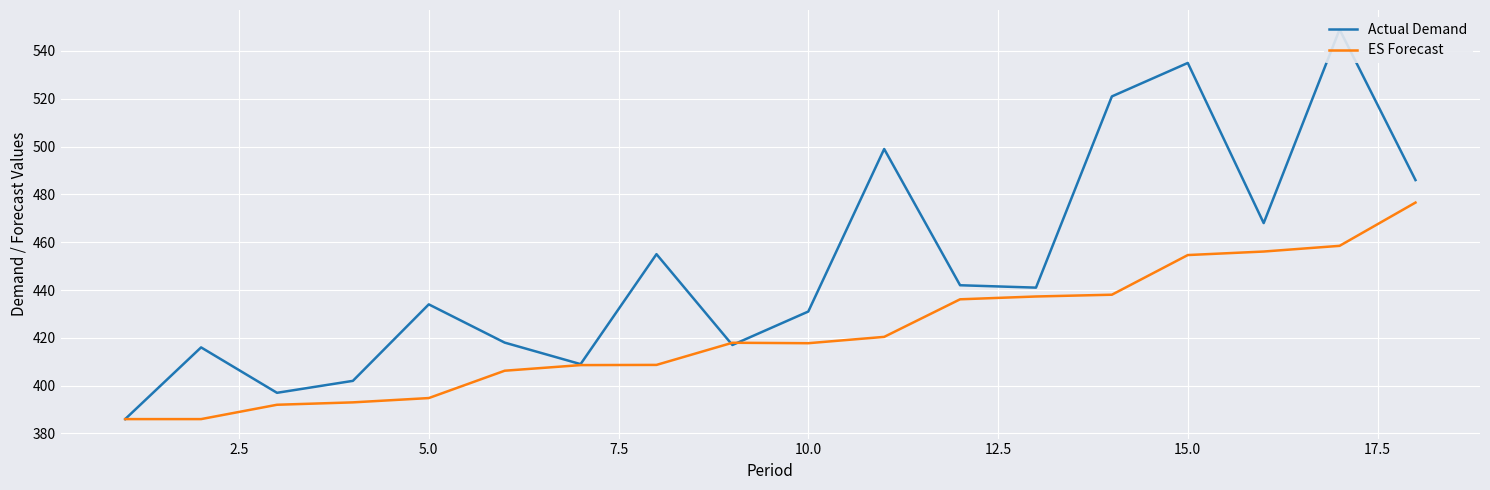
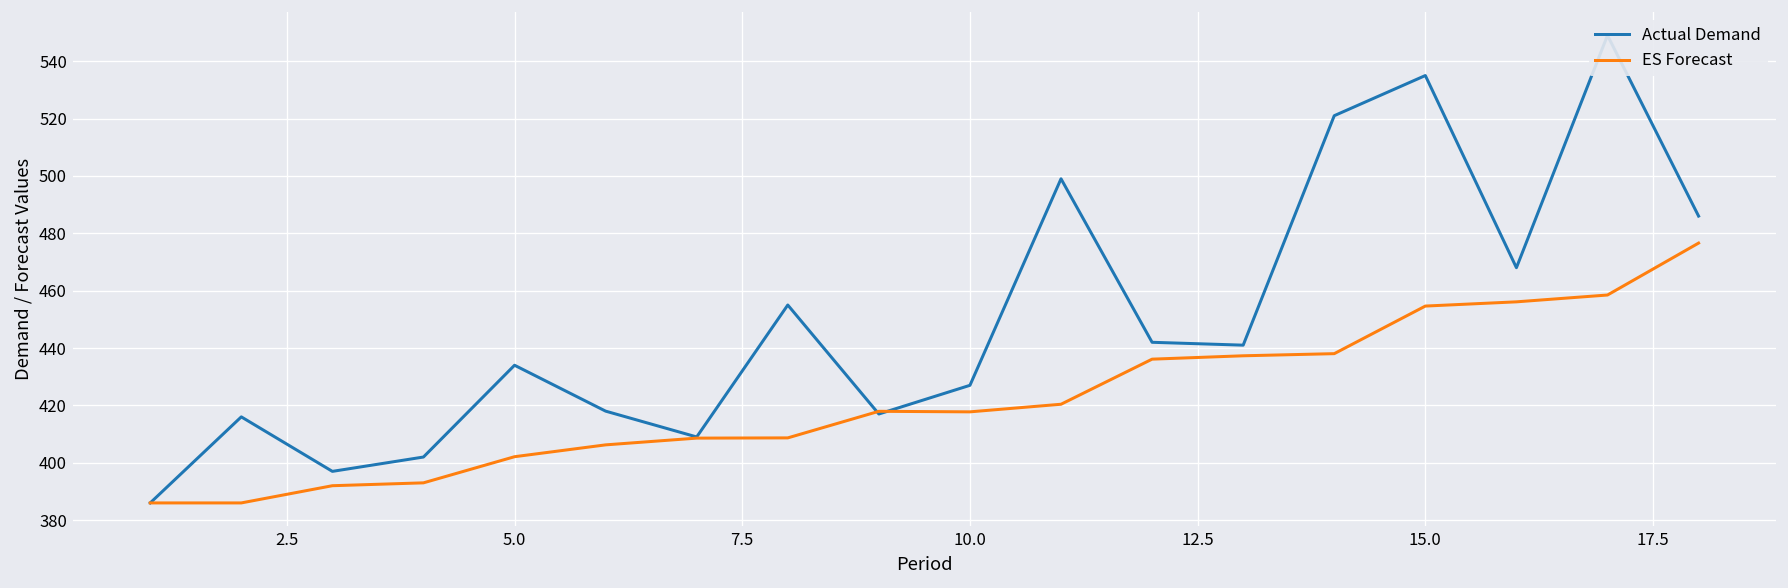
ES Forecast, 5.0: 395 -> 402
Actual Demand, 10.0: 431 -> 427
